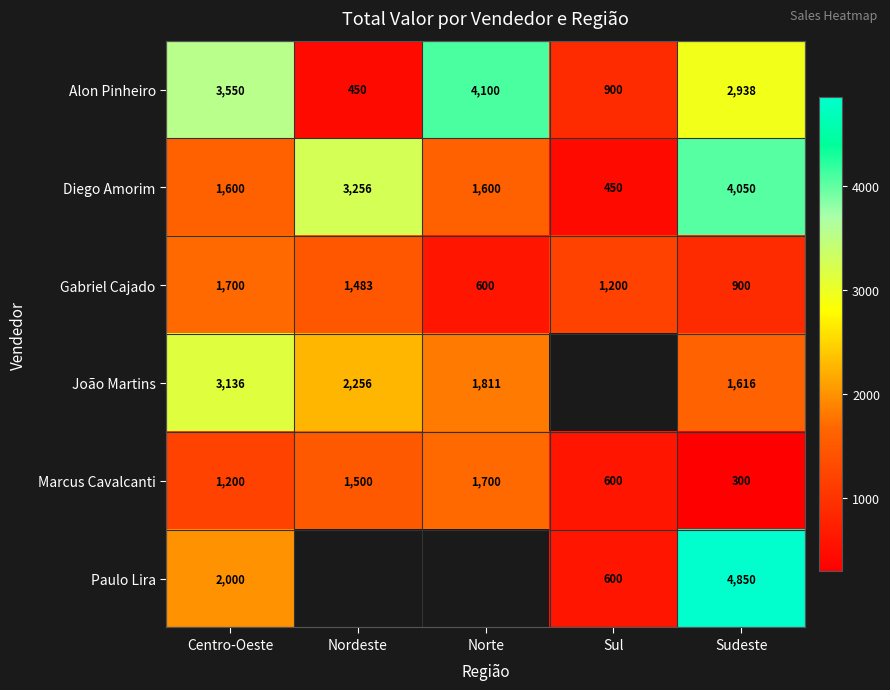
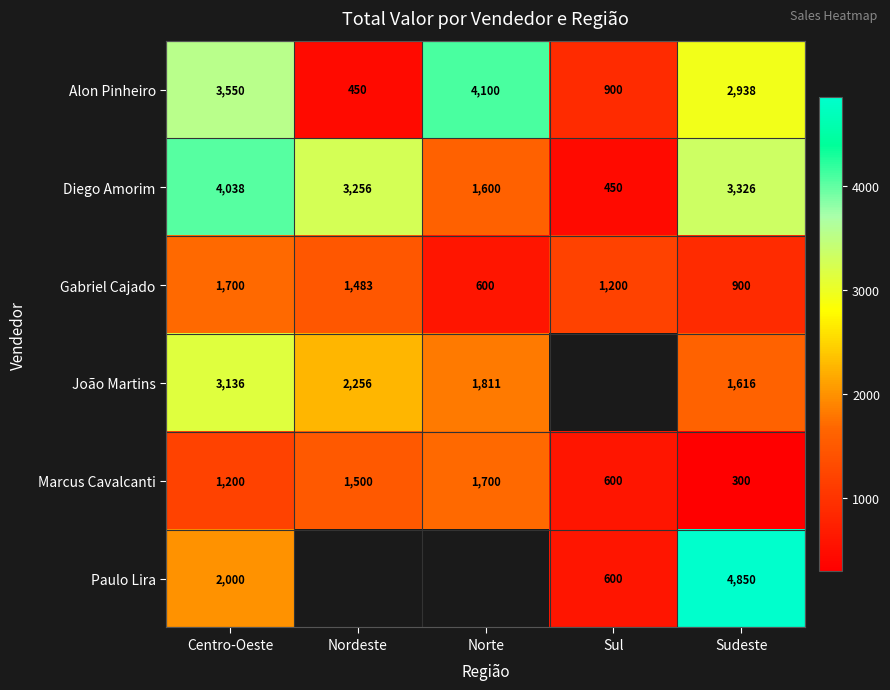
Diego Amorim, Centro-Oeste: 1,600 -> 4,038
Diego Amorim, Sudeste: 4,050 -> 3,326
